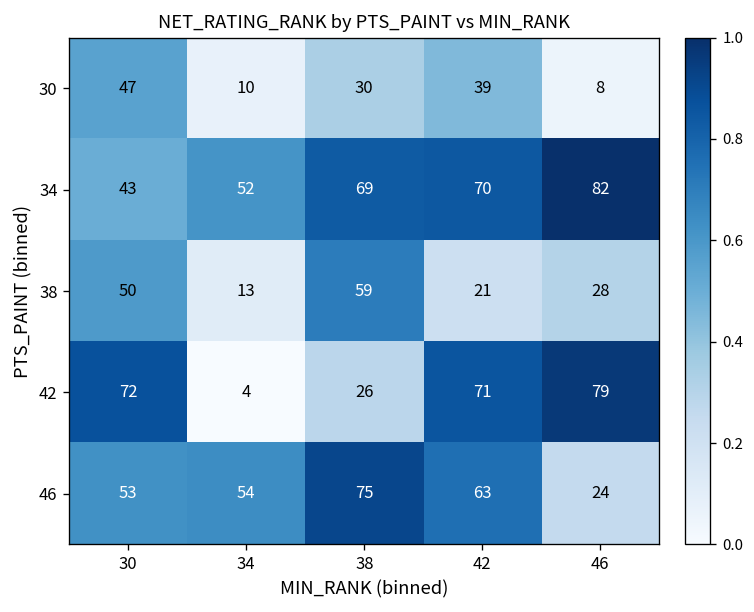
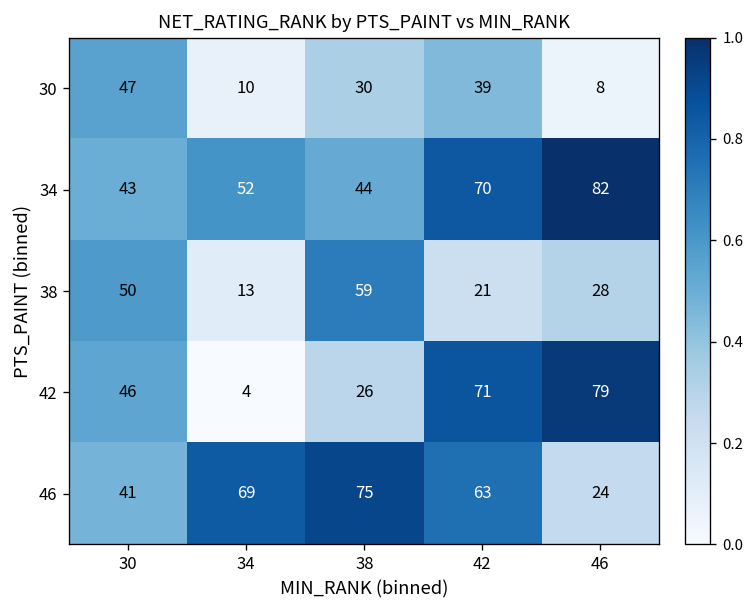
34, 38: 69 -> 44
42, 30: 72 -> 46
46, 30: 53 -> 41
46, 34: 54 -> 69
